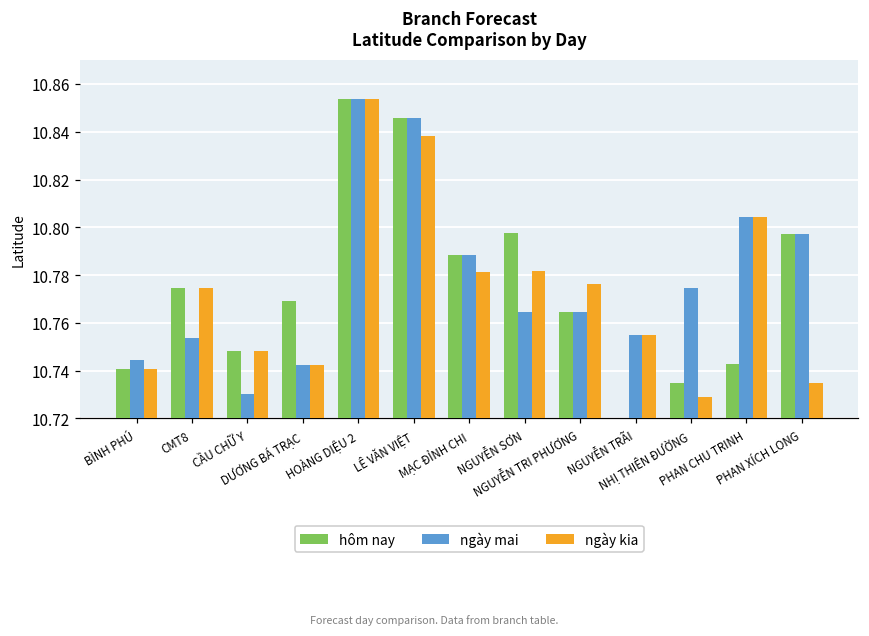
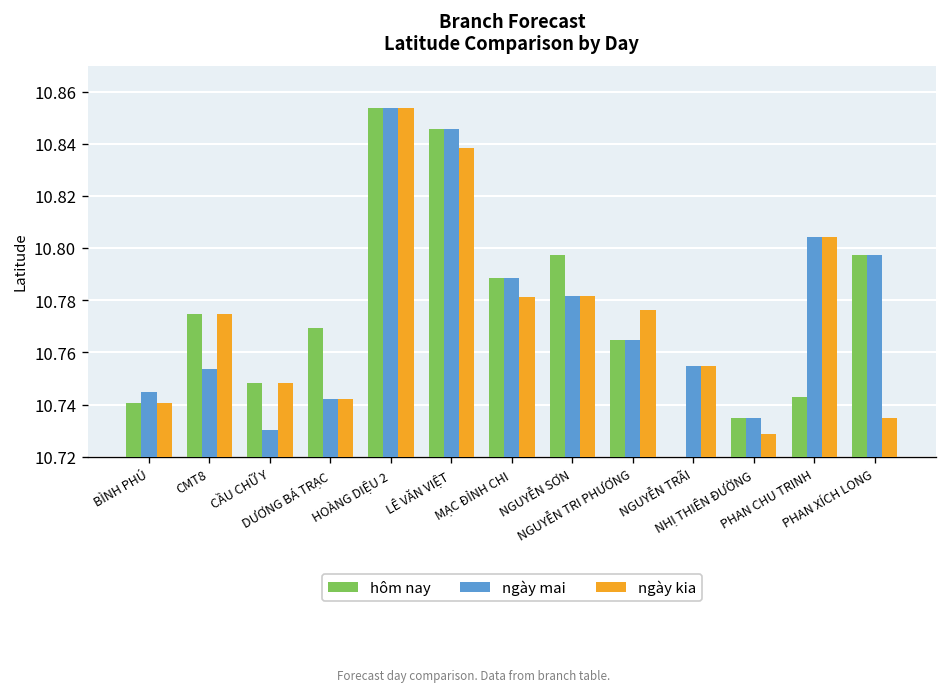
ngày mai, NGUYỄN SƠN: 10.765 -> 10.782
ngày mai, NHỊ THIÊN ĐƯỜNG: 10.775 -> 10.735
